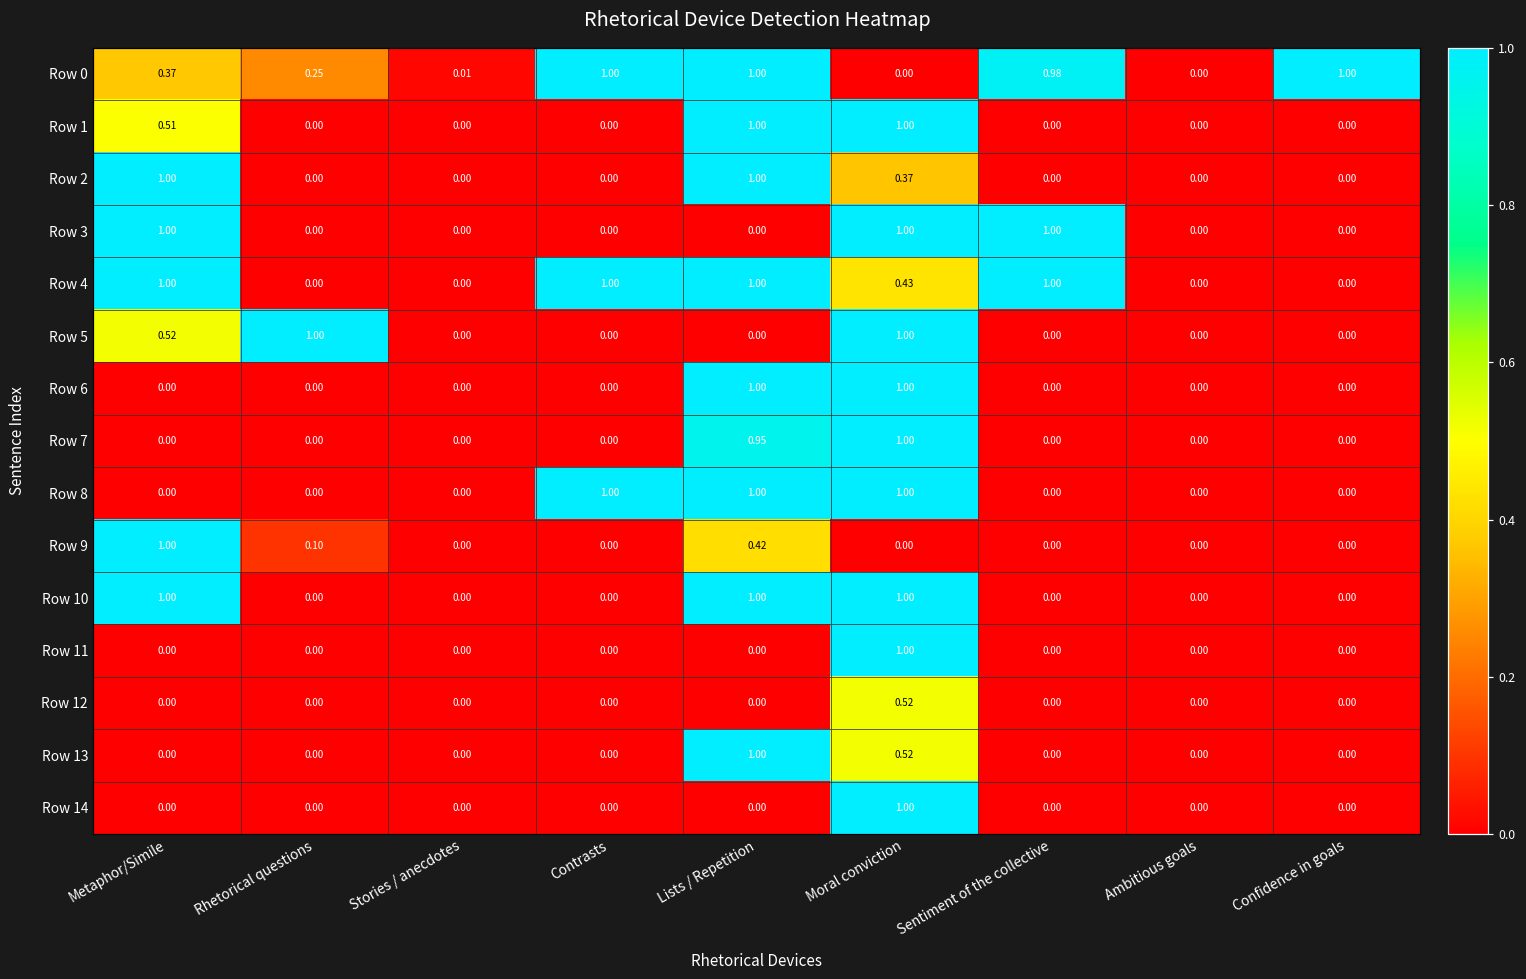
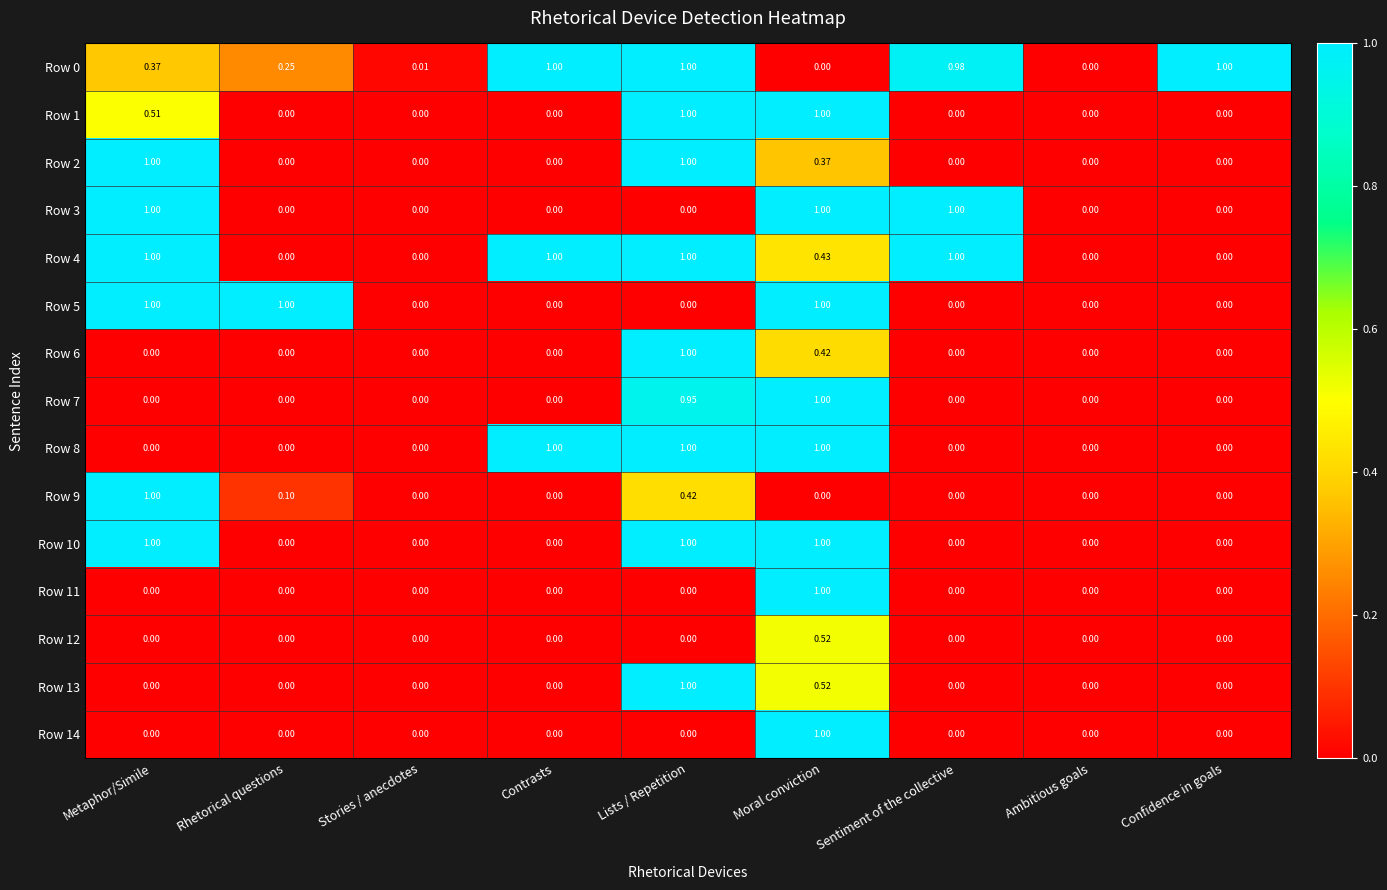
Row 5, Metaphor/Simile: 0.52 -> 1.00
Row 6, Moral conviction: 1.00 -> 0.42
